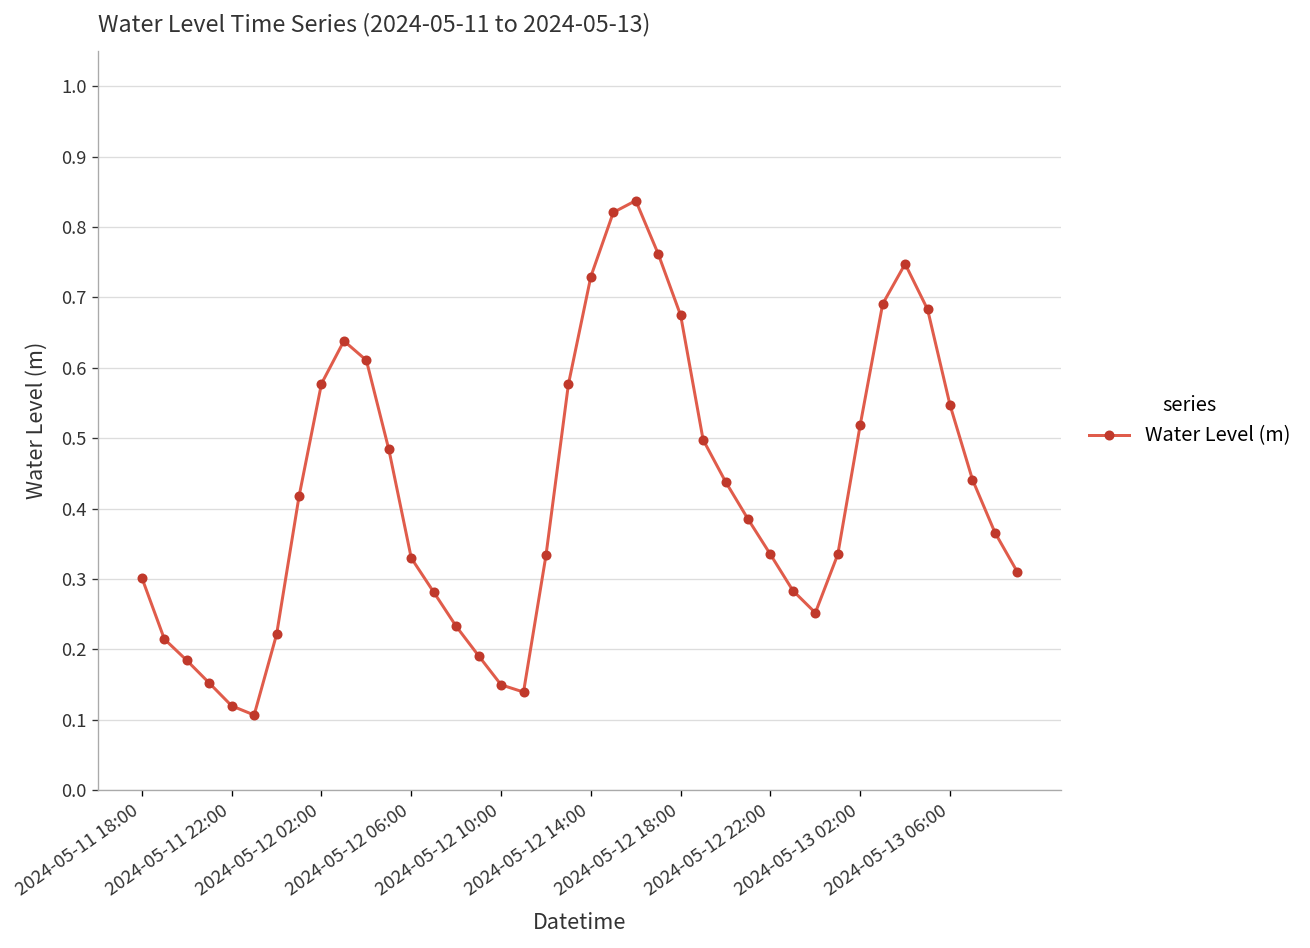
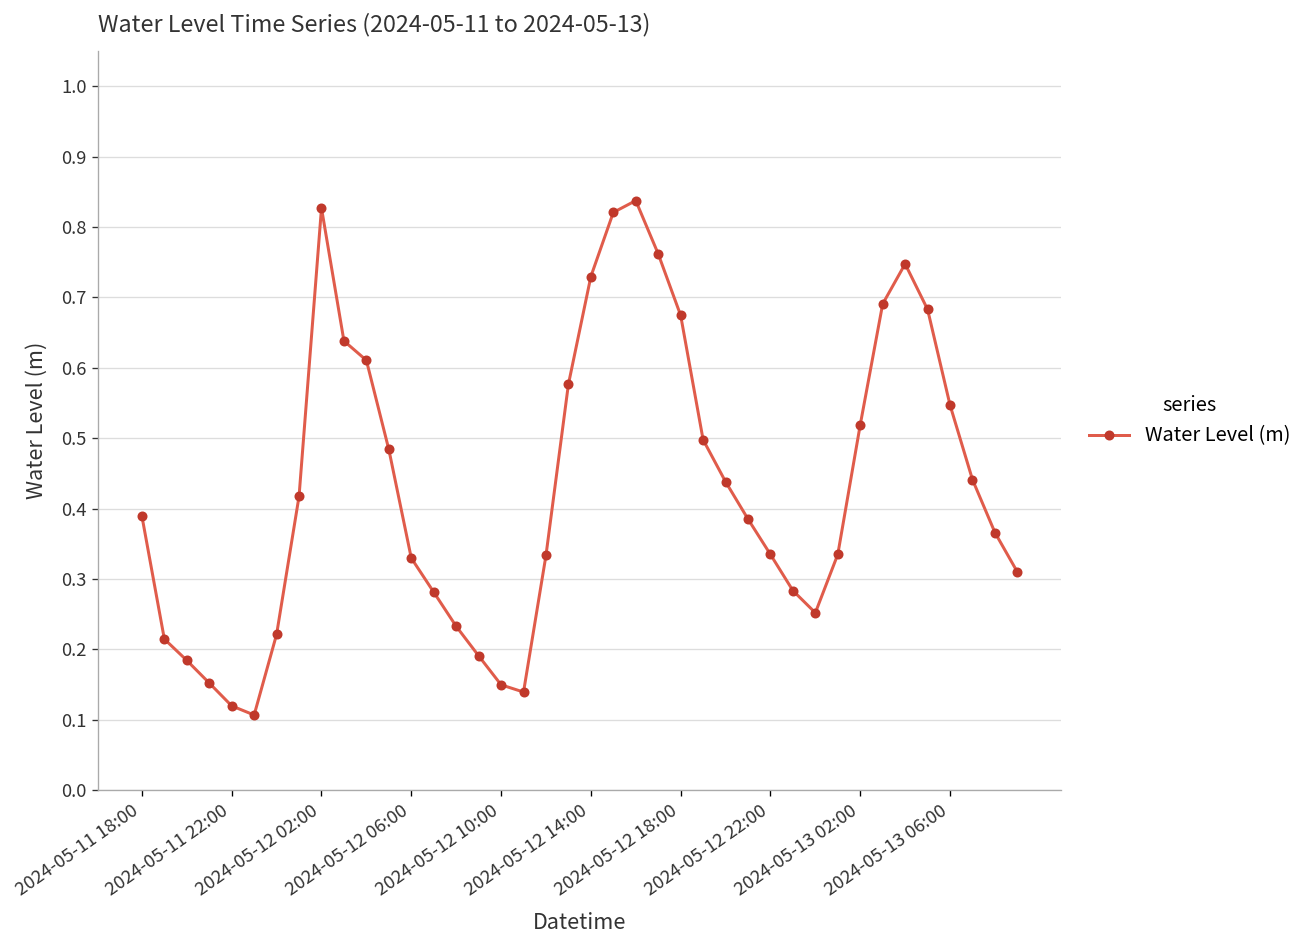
2024-05-11 18:00: 0.30 -> 0.39
2024-05-12 02:00: 0.58 -> 0.83
